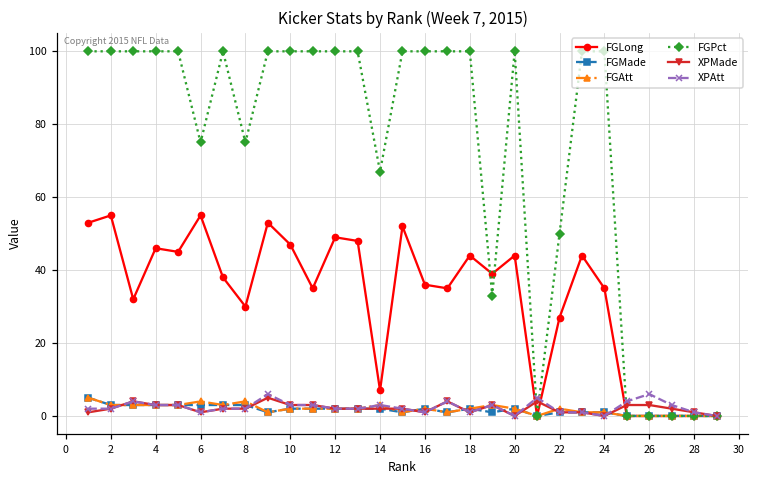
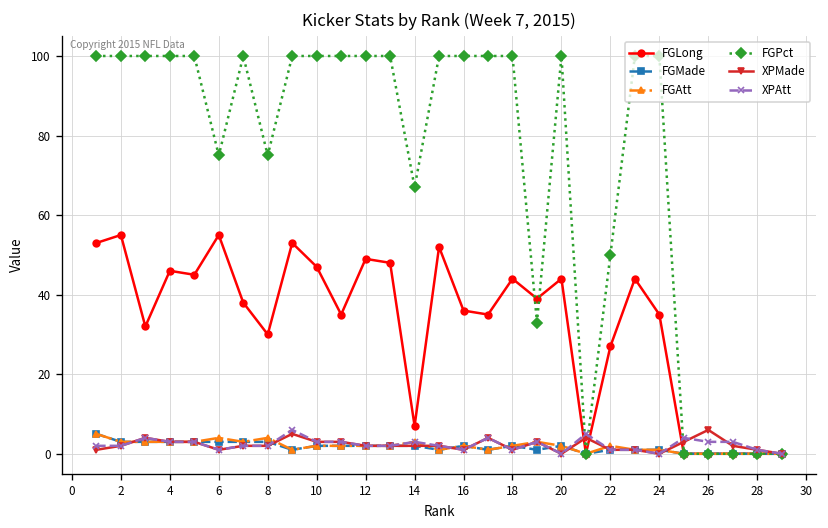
XPMade, 26: 3 -> 6
XPAtt, 26: 6 -> 3
